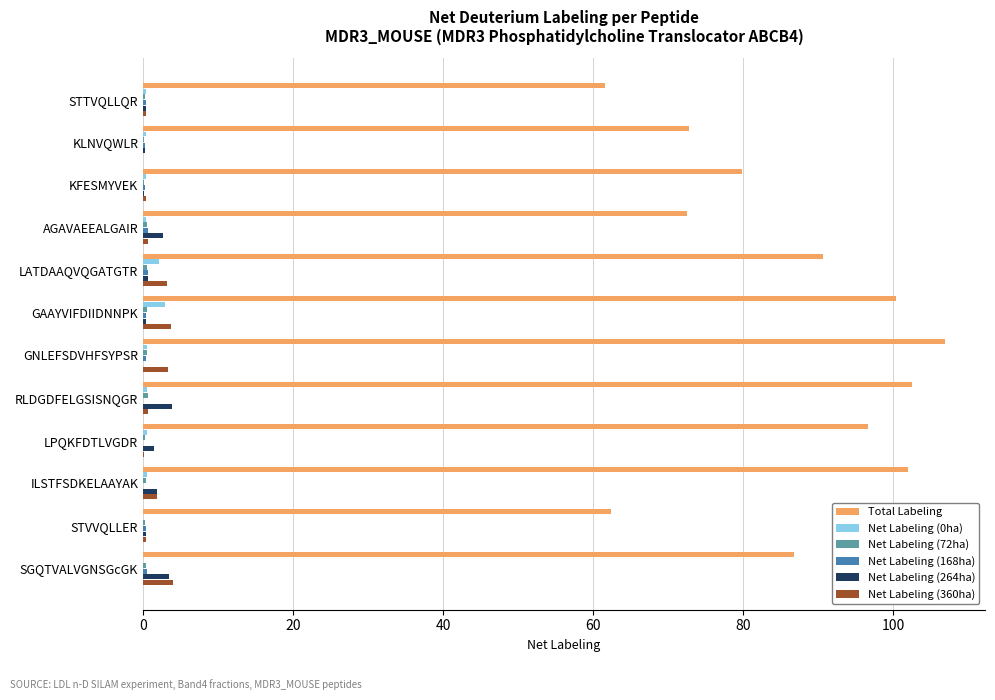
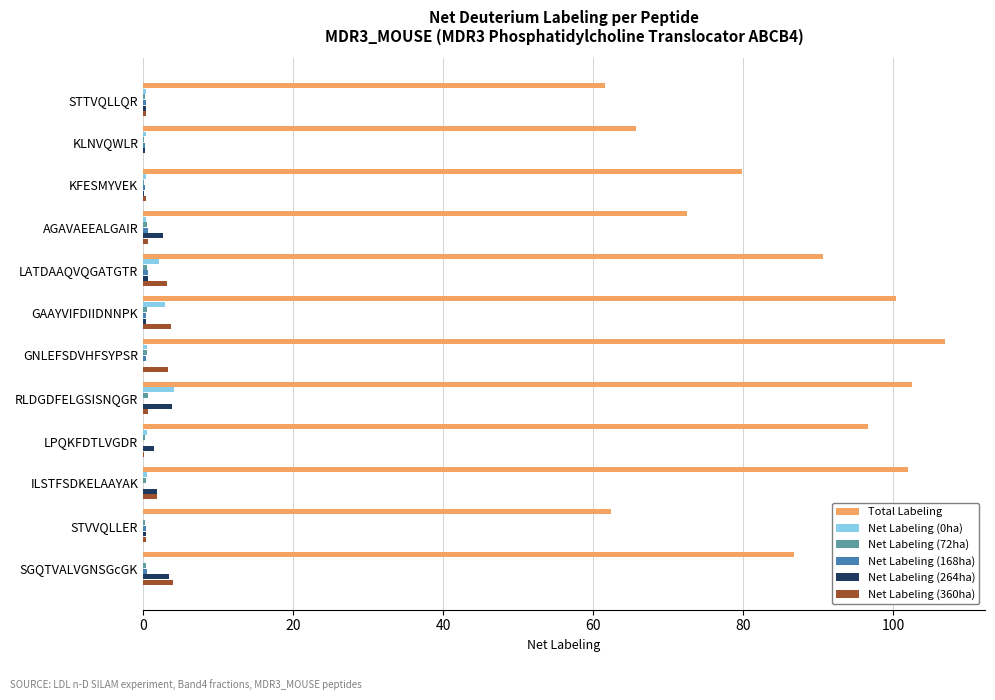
Total Labeling, KLNVQWLR: 73 -> 66
Net Labeling (0ha), RLDGDFELGSISNQGR: 0 -> 4
